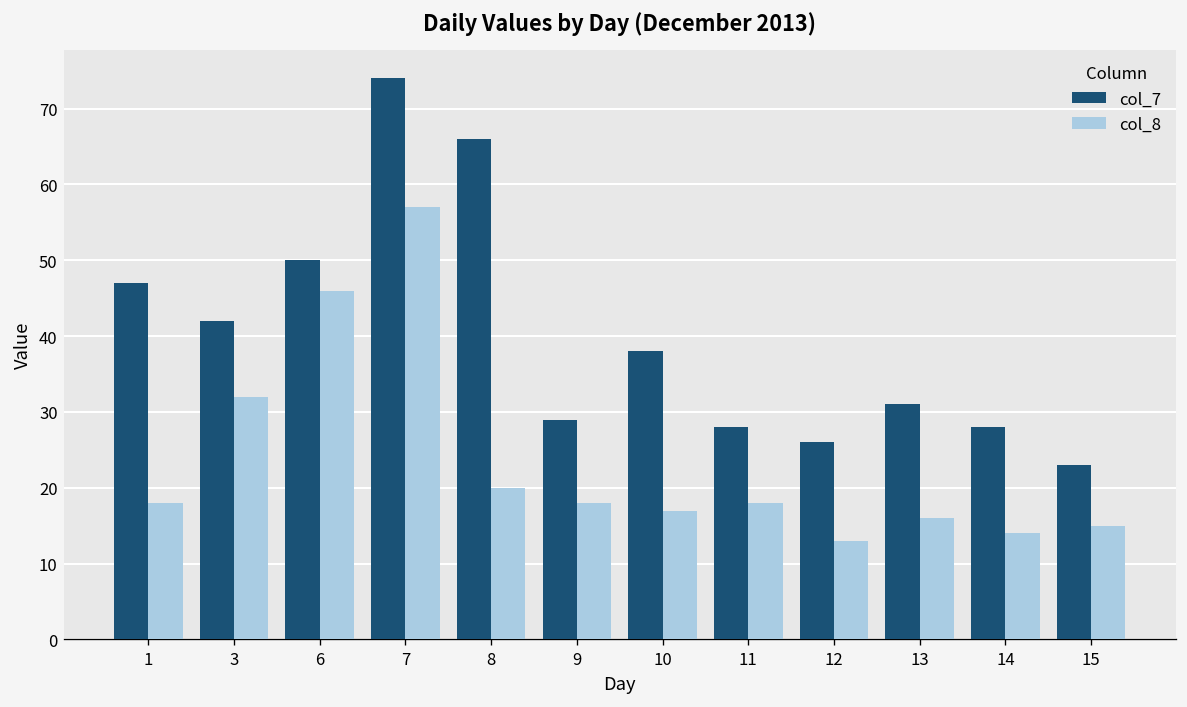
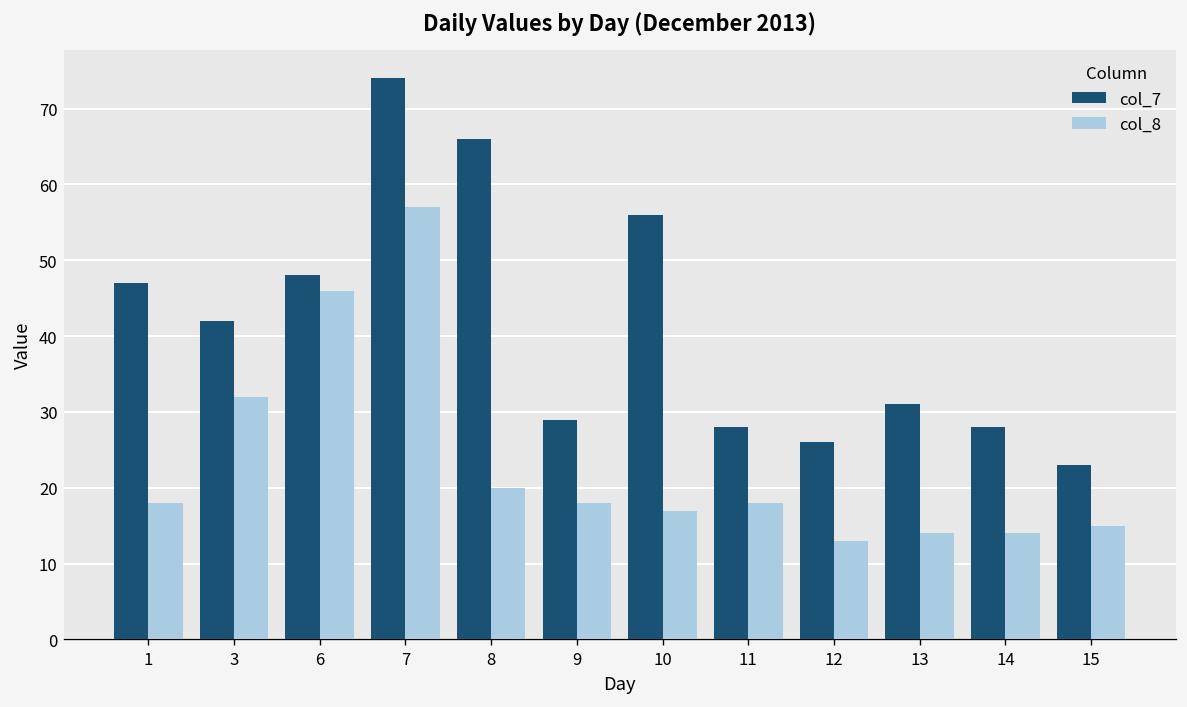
col_7, 6: 50 -> 48
col_7, 10: 38 -> 56
col_8, 13: 16 -> 14
